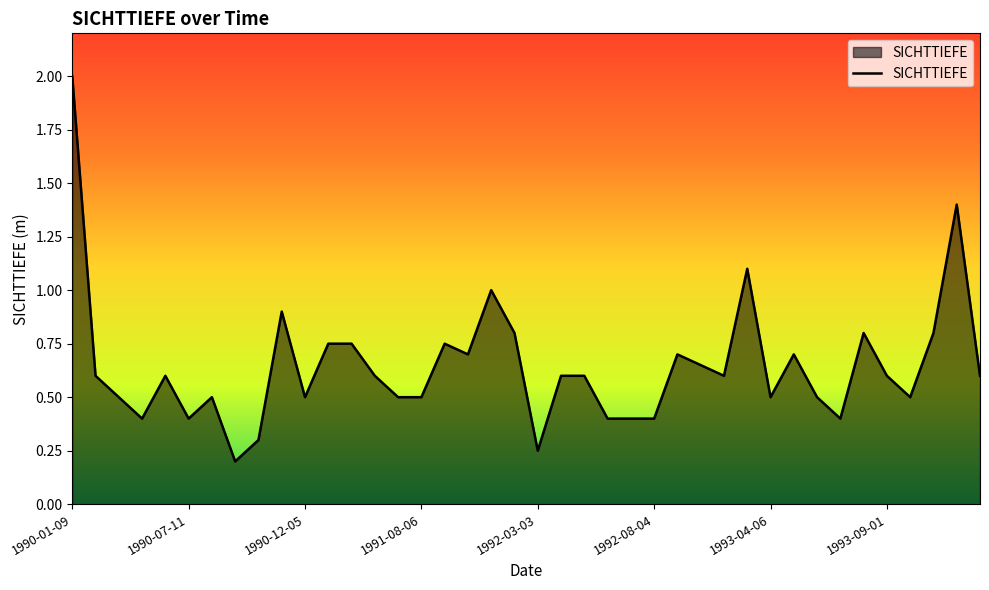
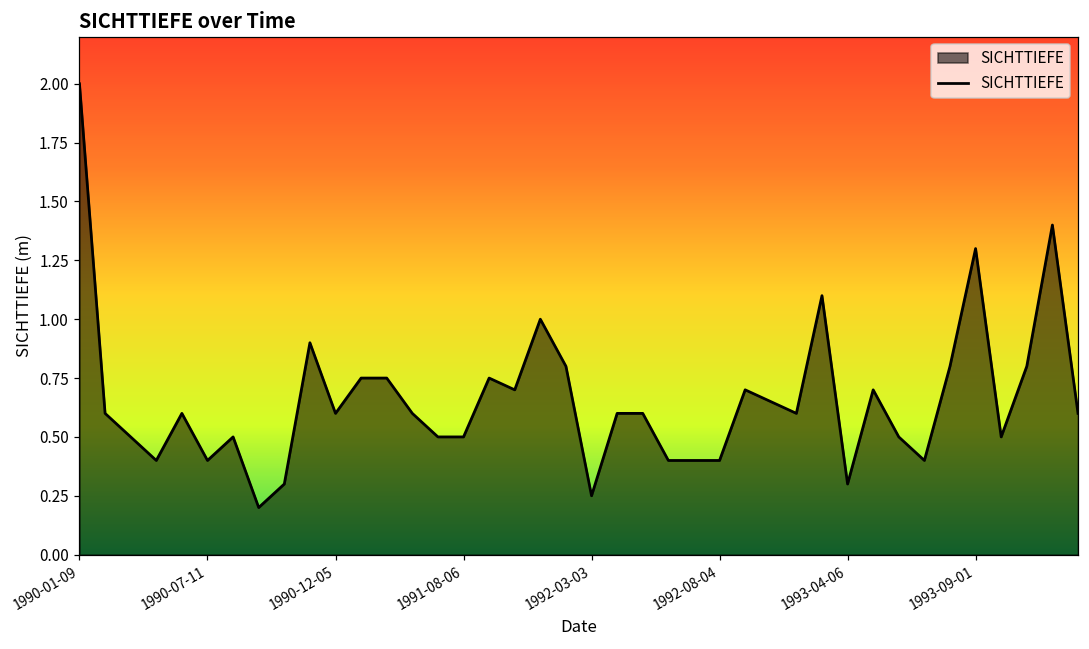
1990-12-05: 0.5 -> 0.6
1993-04-06: 0.5 -> 0.3
1993-09-01: 0.6 -> 1.3
